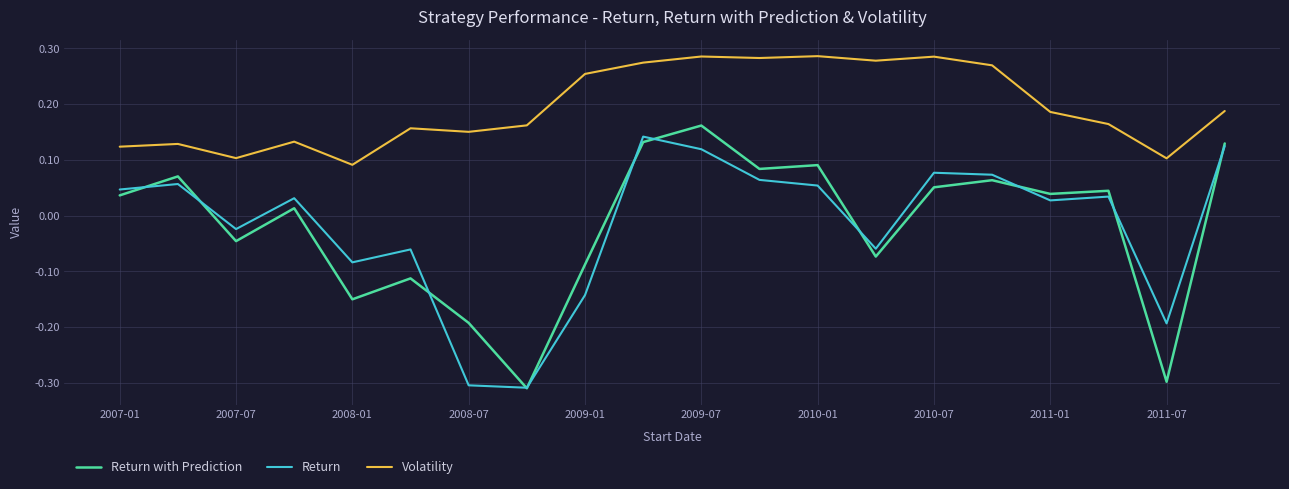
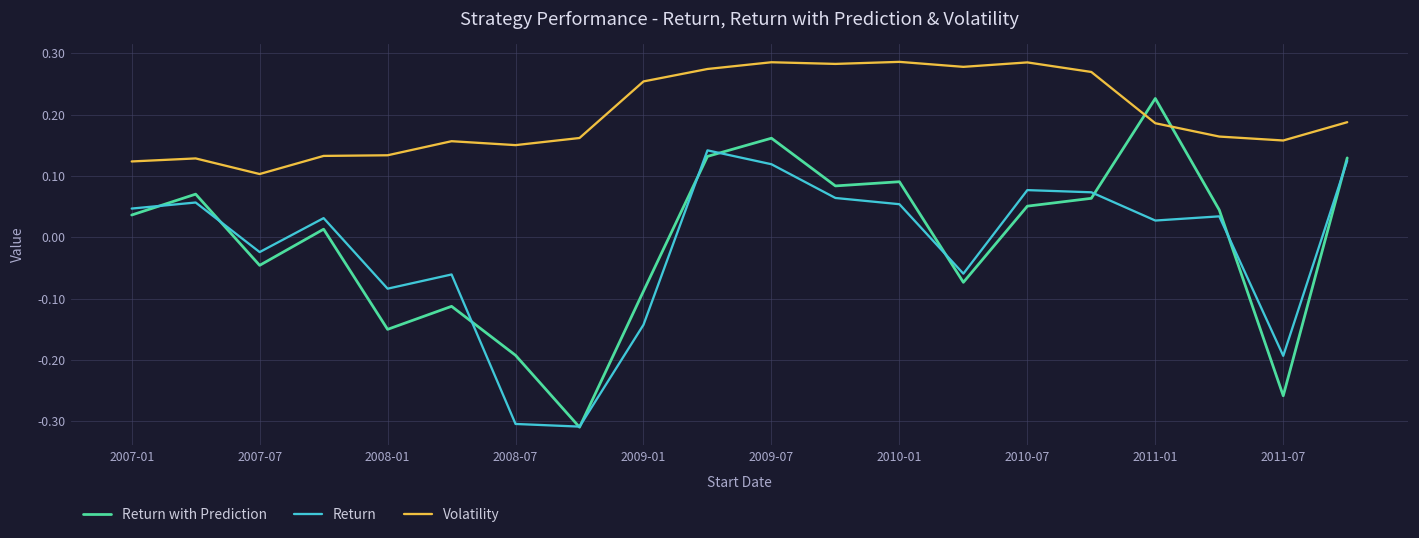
Volatility, 2008-01: 0.09 -> 0.13
Return with Prediction, 2011-01: 0.04 -> 0.23
Return with Prediction, 2011-07: -0.30 -> -0.26
Volatility, 2011-07: 0.10 -> 0.16
